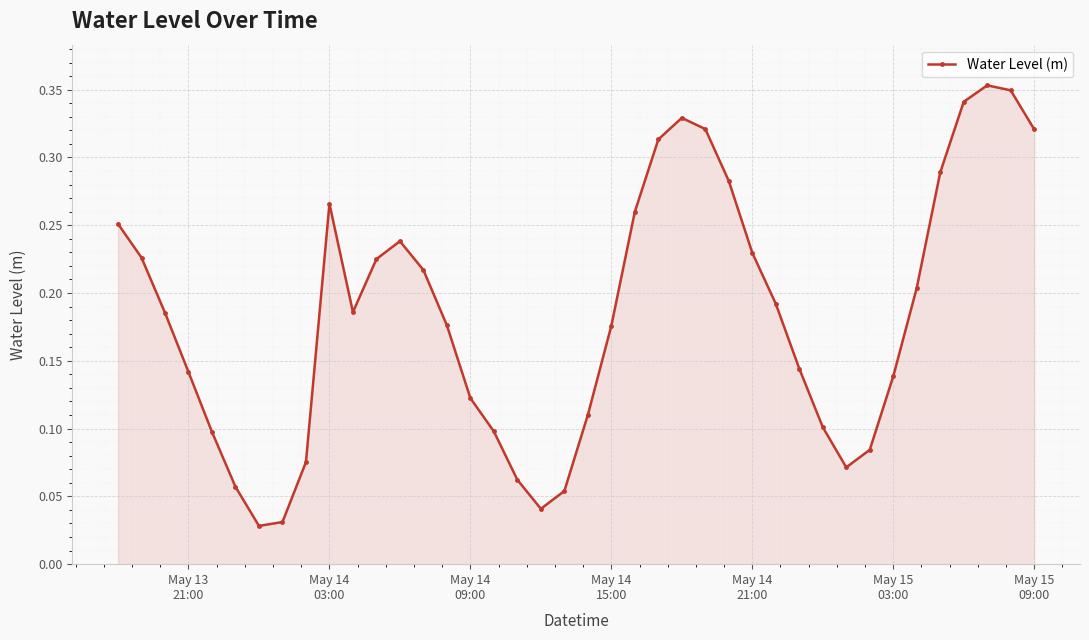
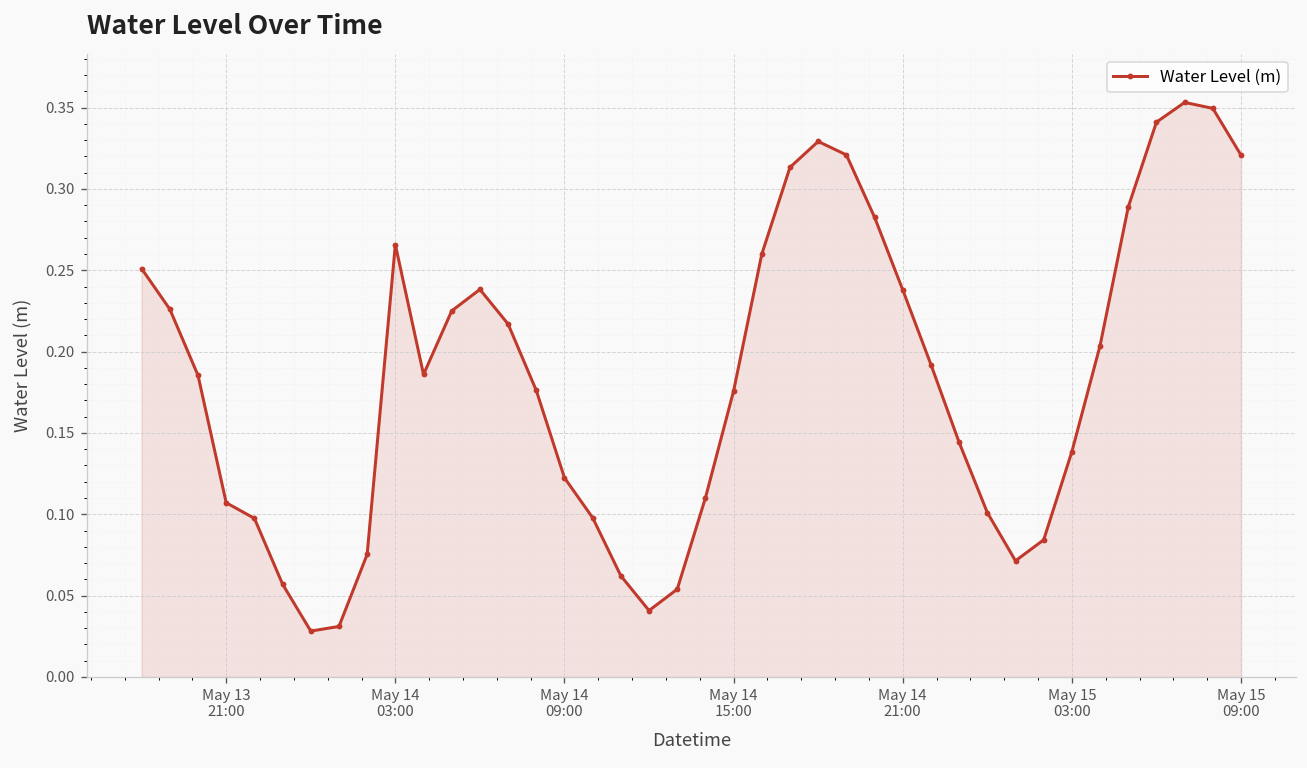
May 13 21:00: 0.142 -> 0.107
May 14 21:00: 0.230 -> 0.238
